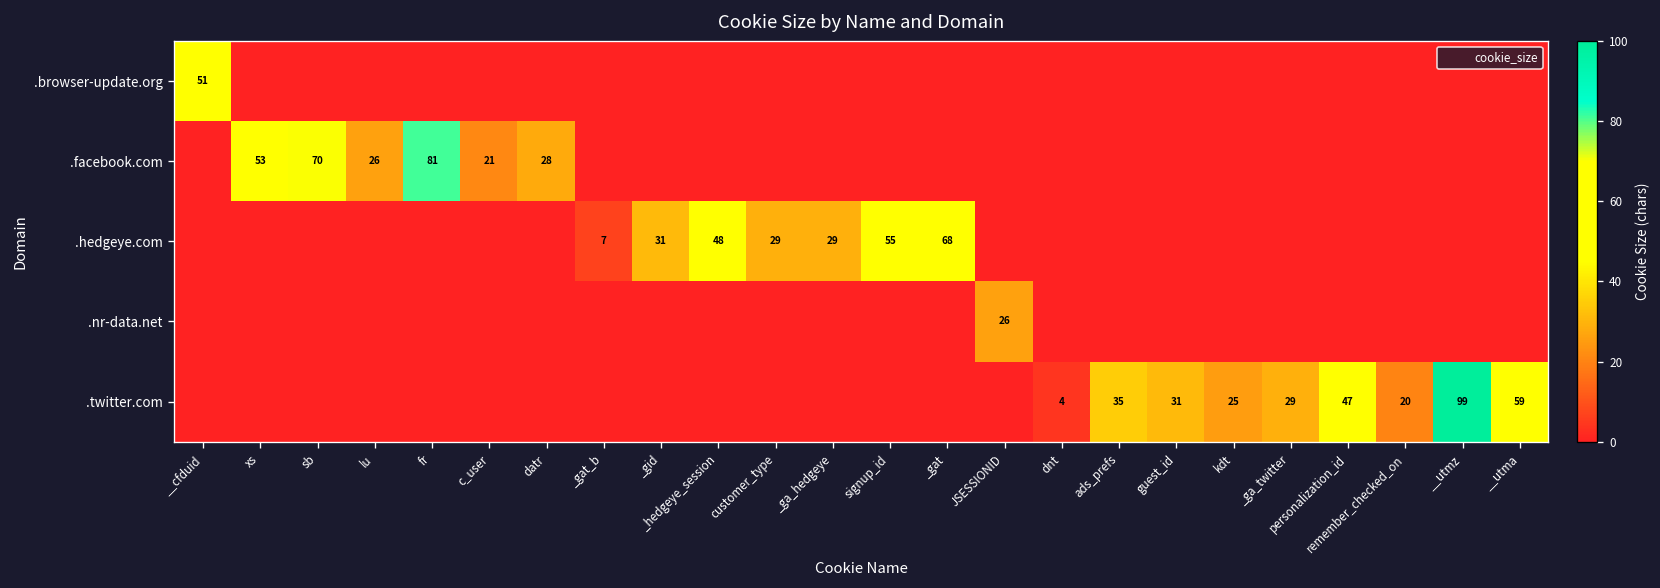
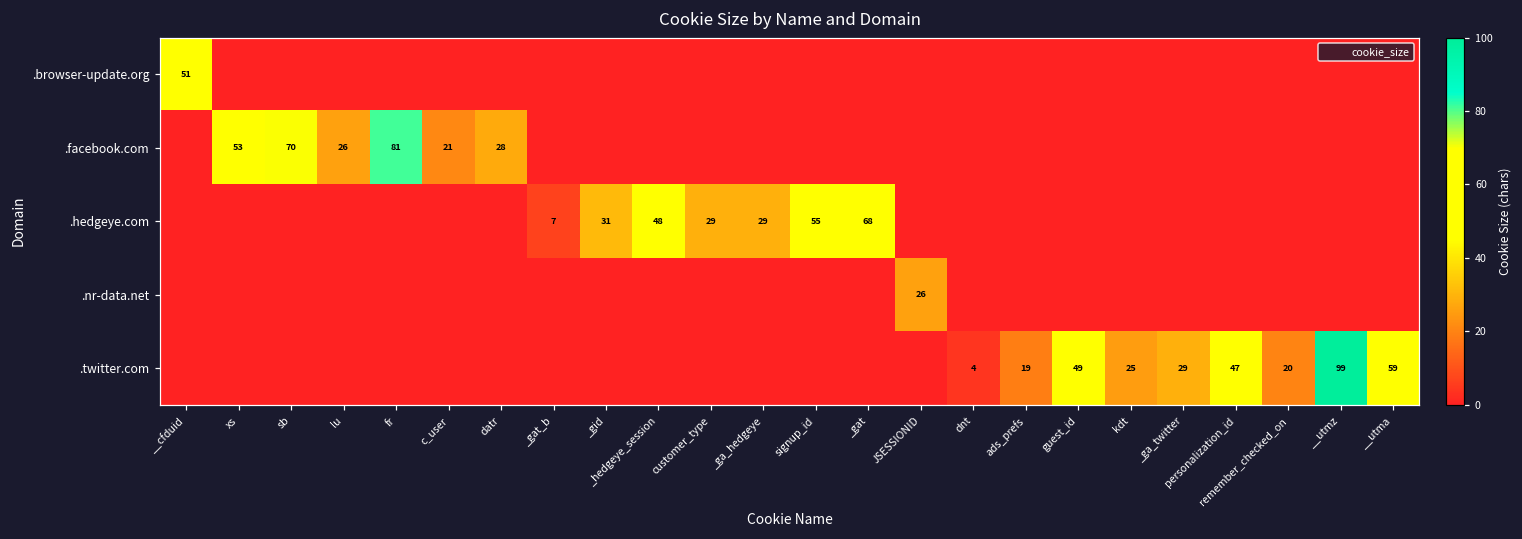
.twitter.com, ads_prefs: 35 -> 19
.twitter.com, guest_id: 31 -> 49
